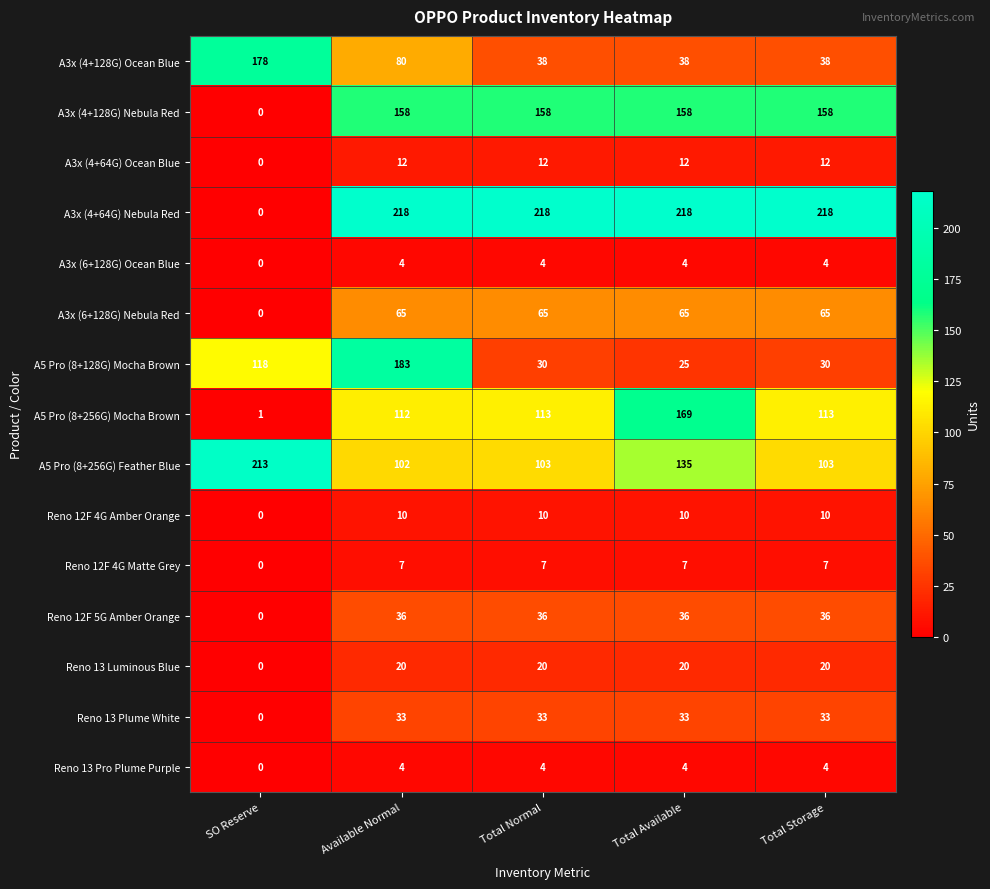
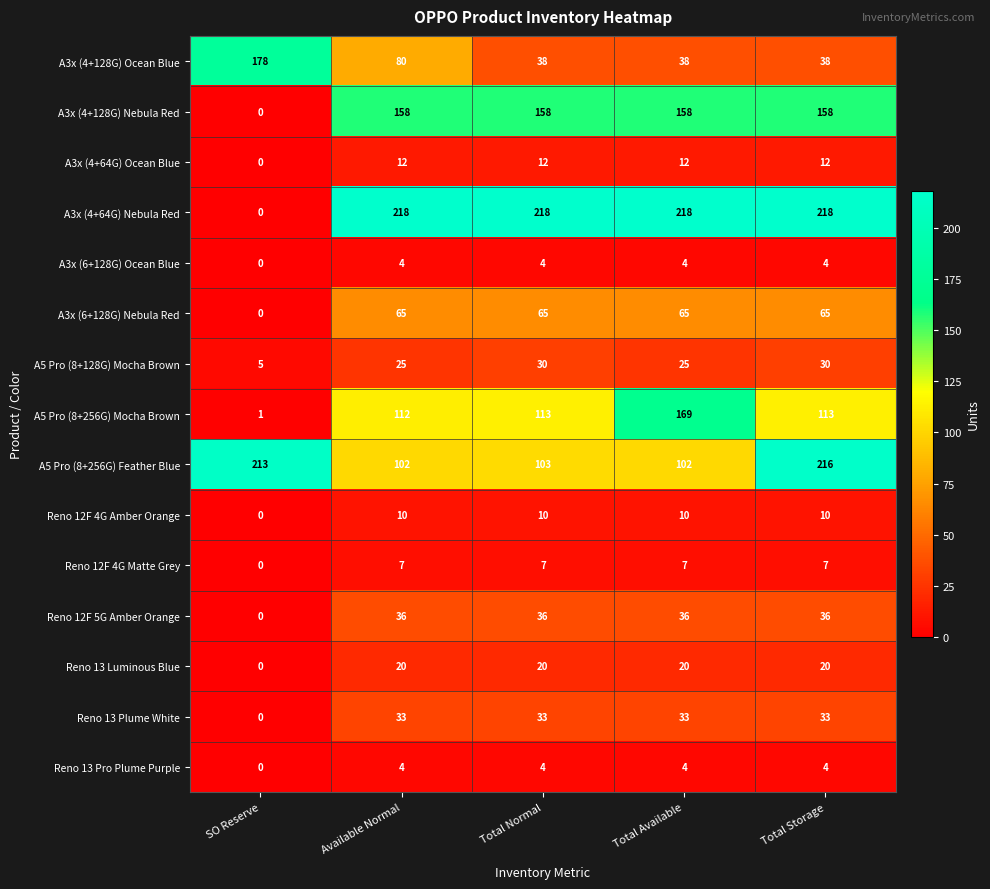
A5 Pro (8+128G) Mocha Brown, SO Reserve: 118 -> 5
A5 Pro (8+128G) Mocha Brown, Available Normal: 183 -> 25
A5 Pro (8+256G) Feather Blue, Total Available: 135 -> 102
A5 Pro (8+256G) Feather Blue, Total Storage: 103 -> 216
